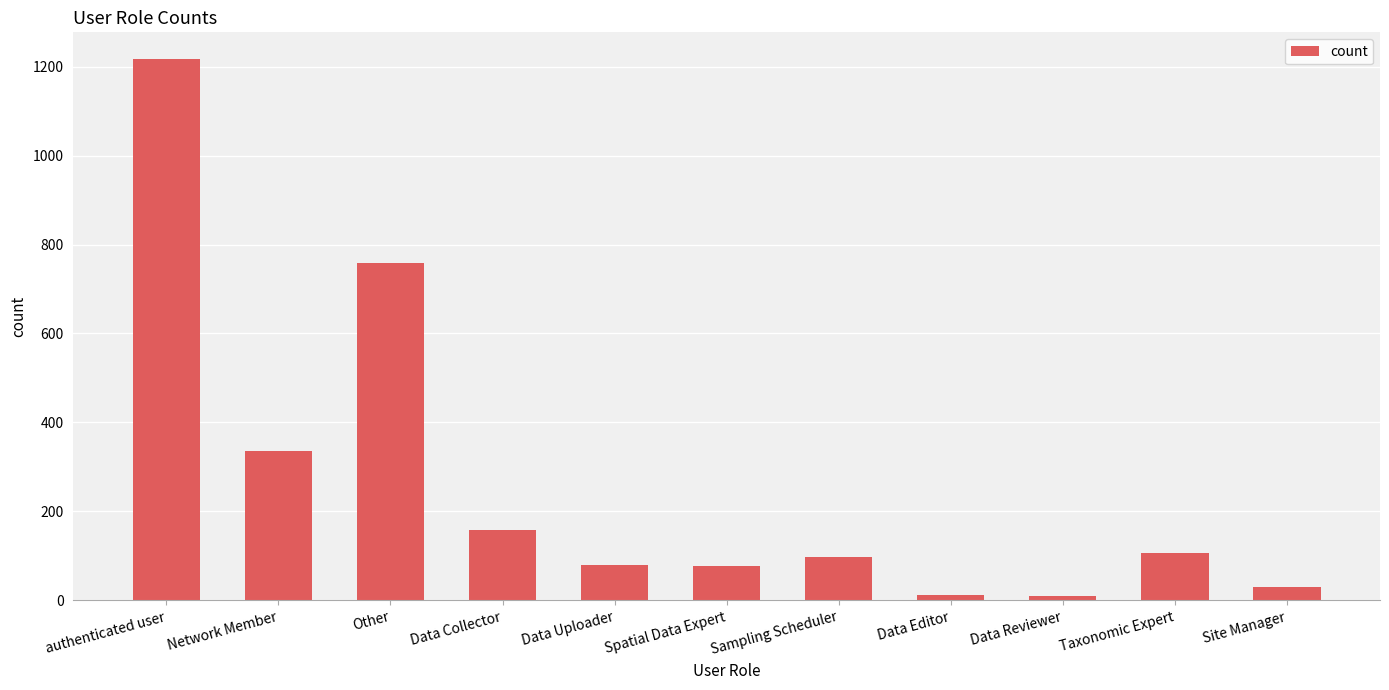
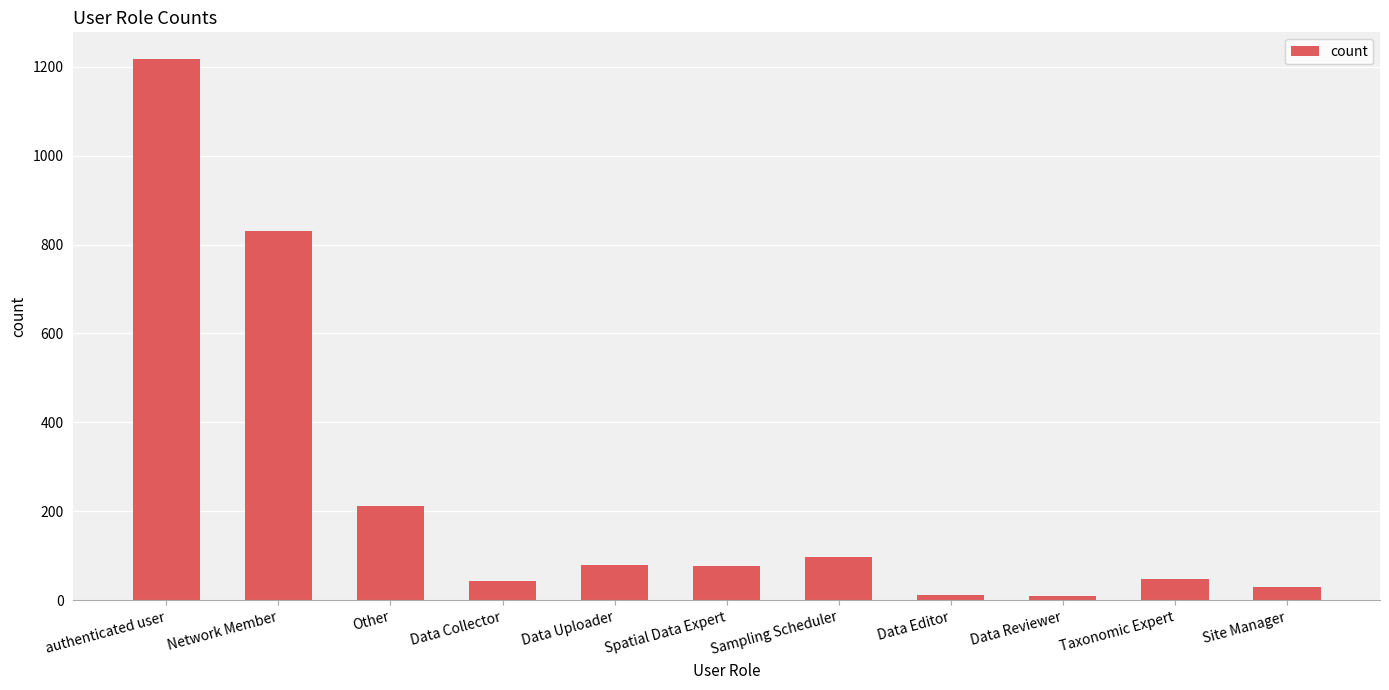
Network Member: 340 -> 830
Other: 760 -> 210
Data Collector: 160 -> 40
Taxonomic Expert: 110 -> 50
